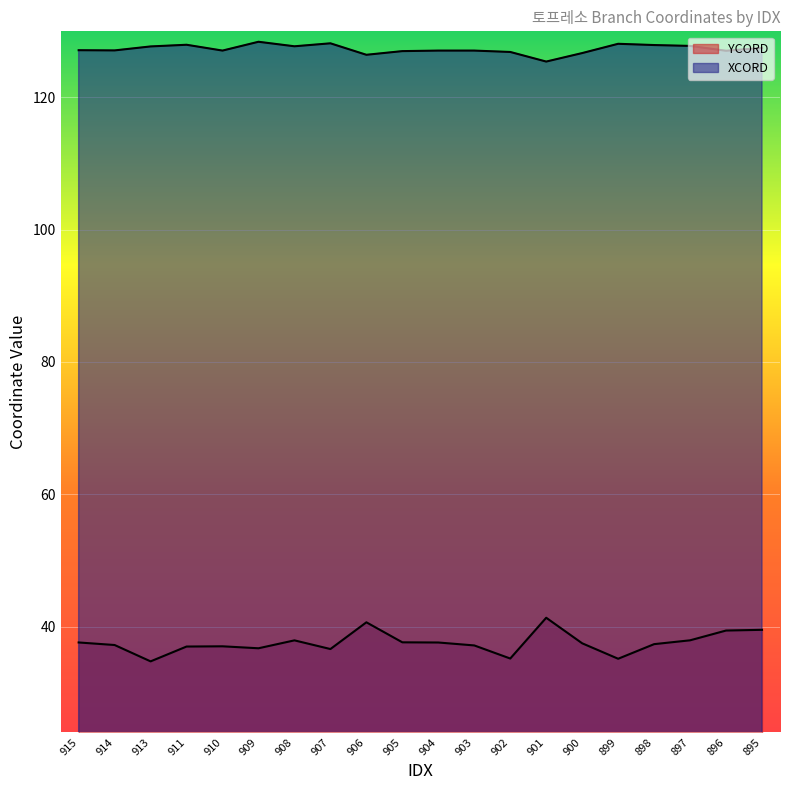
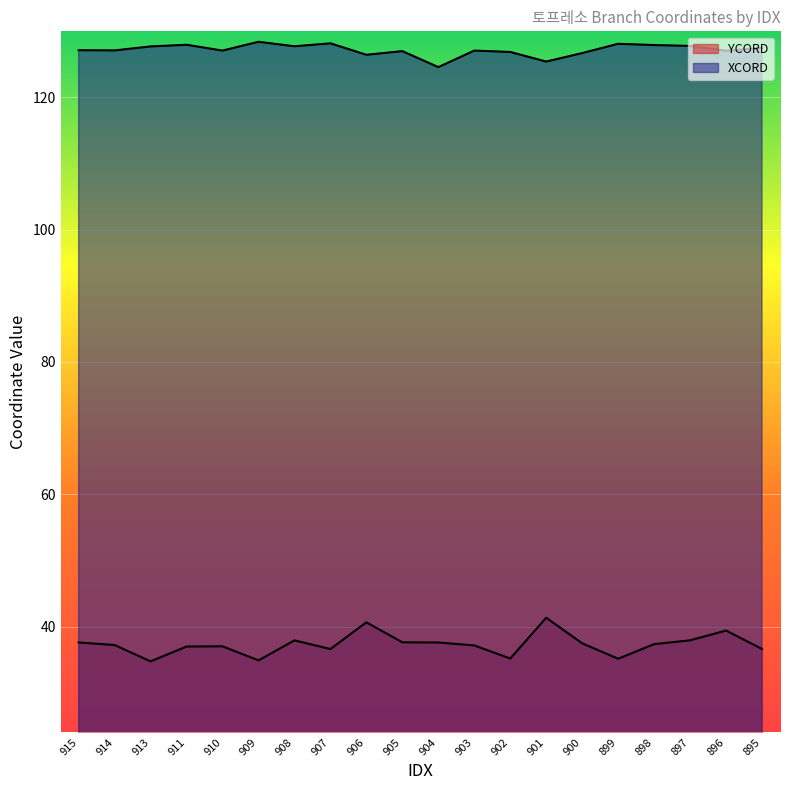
YCORD, 909: 37 -> 35
XCORD, 904: 127 -> 125
YCORD, 895: 40 -> 37
